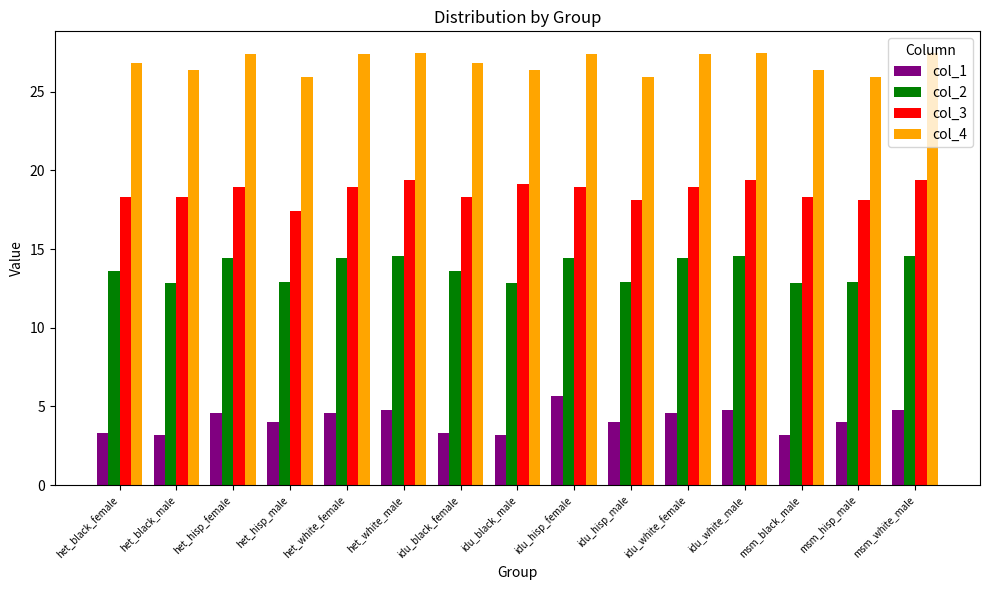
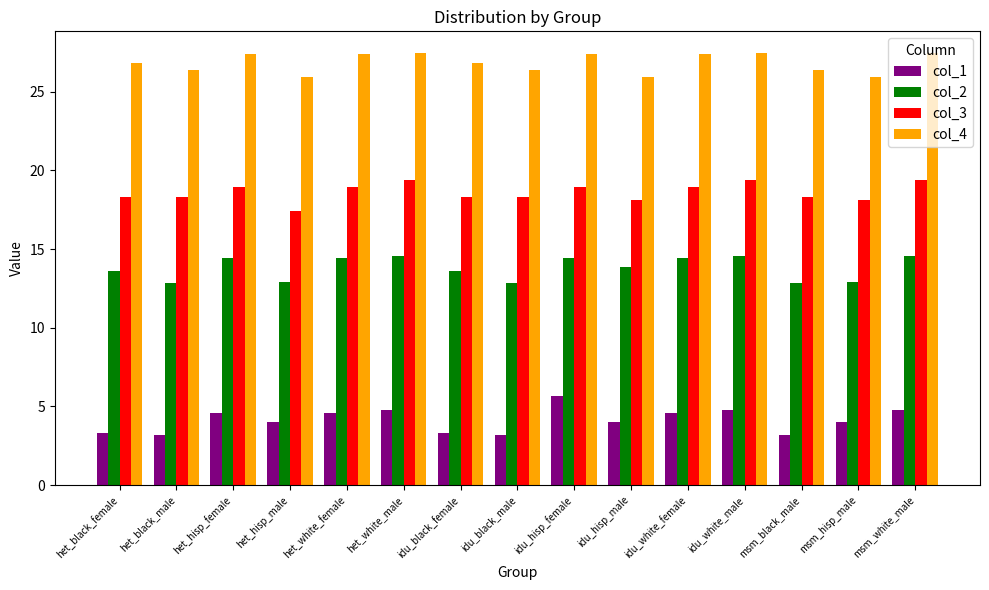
col_3, idu_black_male: 19.2 -> 18.3
col_2, idu_hisp_male: 12.9 -> 13.9
